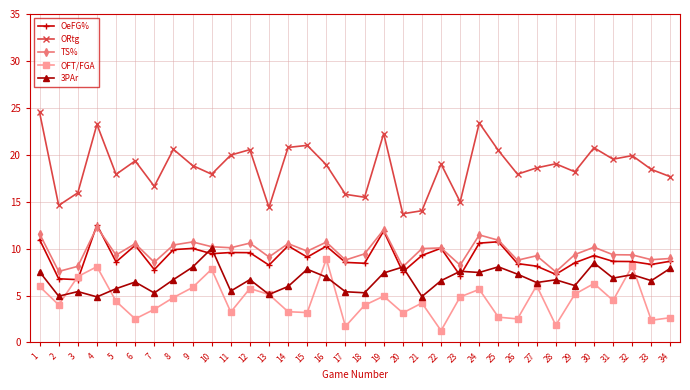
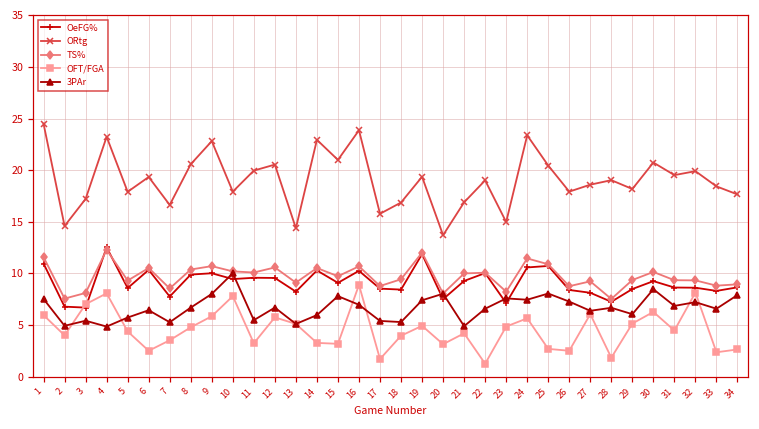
ORtg, 3: 16 -> 17
ORtg, 9: 19 -> 23
ORtg, 14: 21 -> 23
ORtg, 16: 19 -> 24
ORtg, 18: 15 -> 17
ORtg, 19: 22 -> 19
ORtg, 21: 14 -> 17
